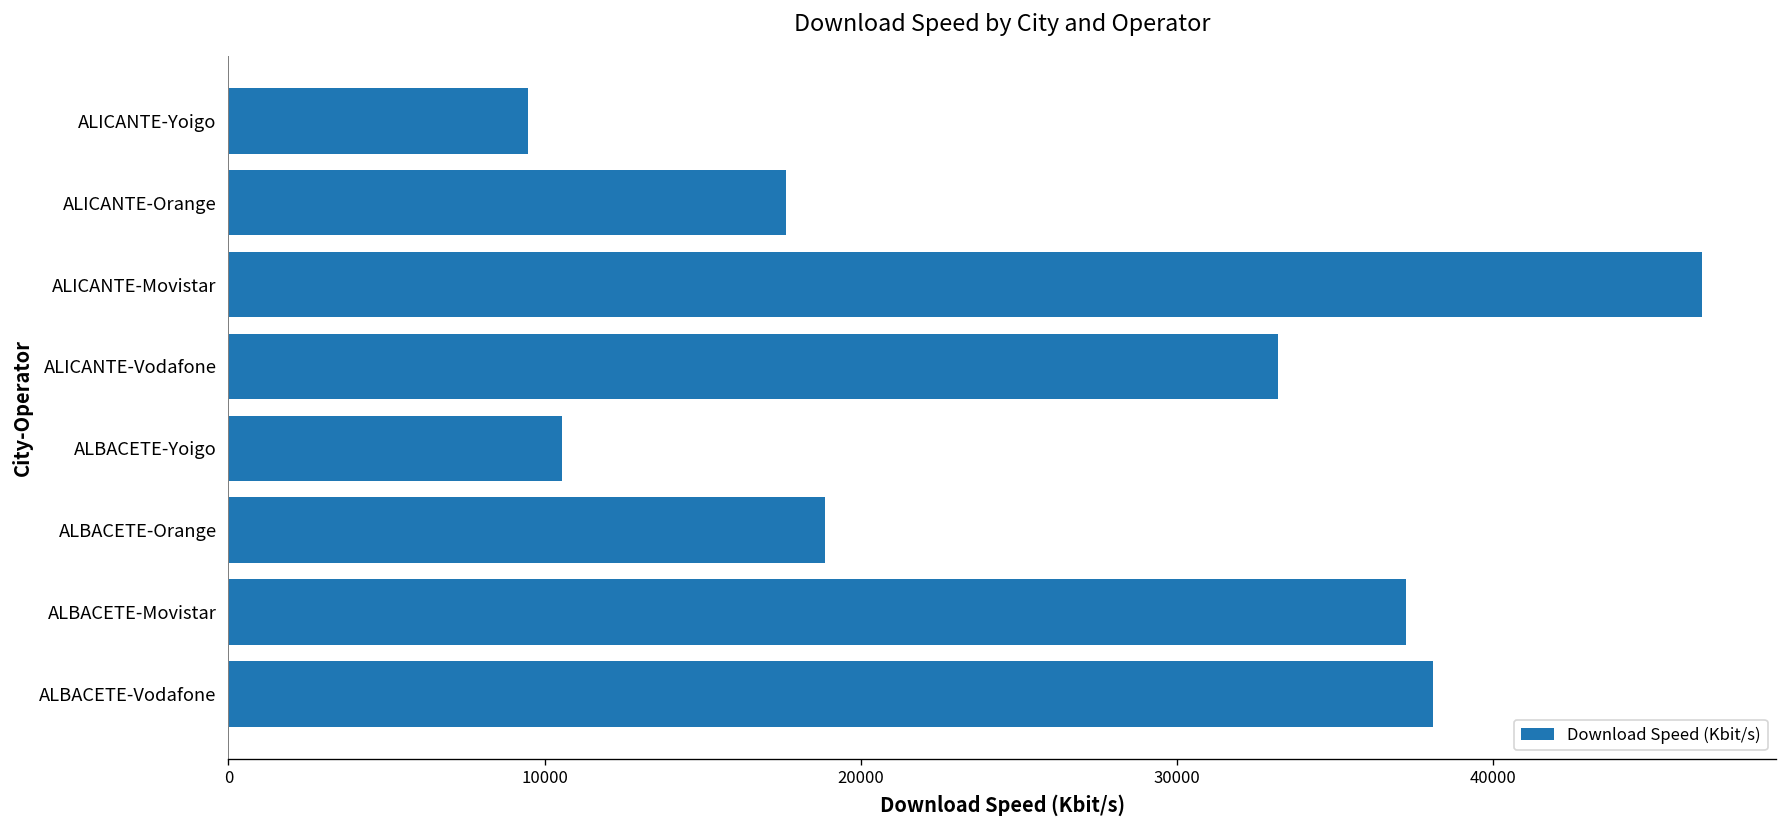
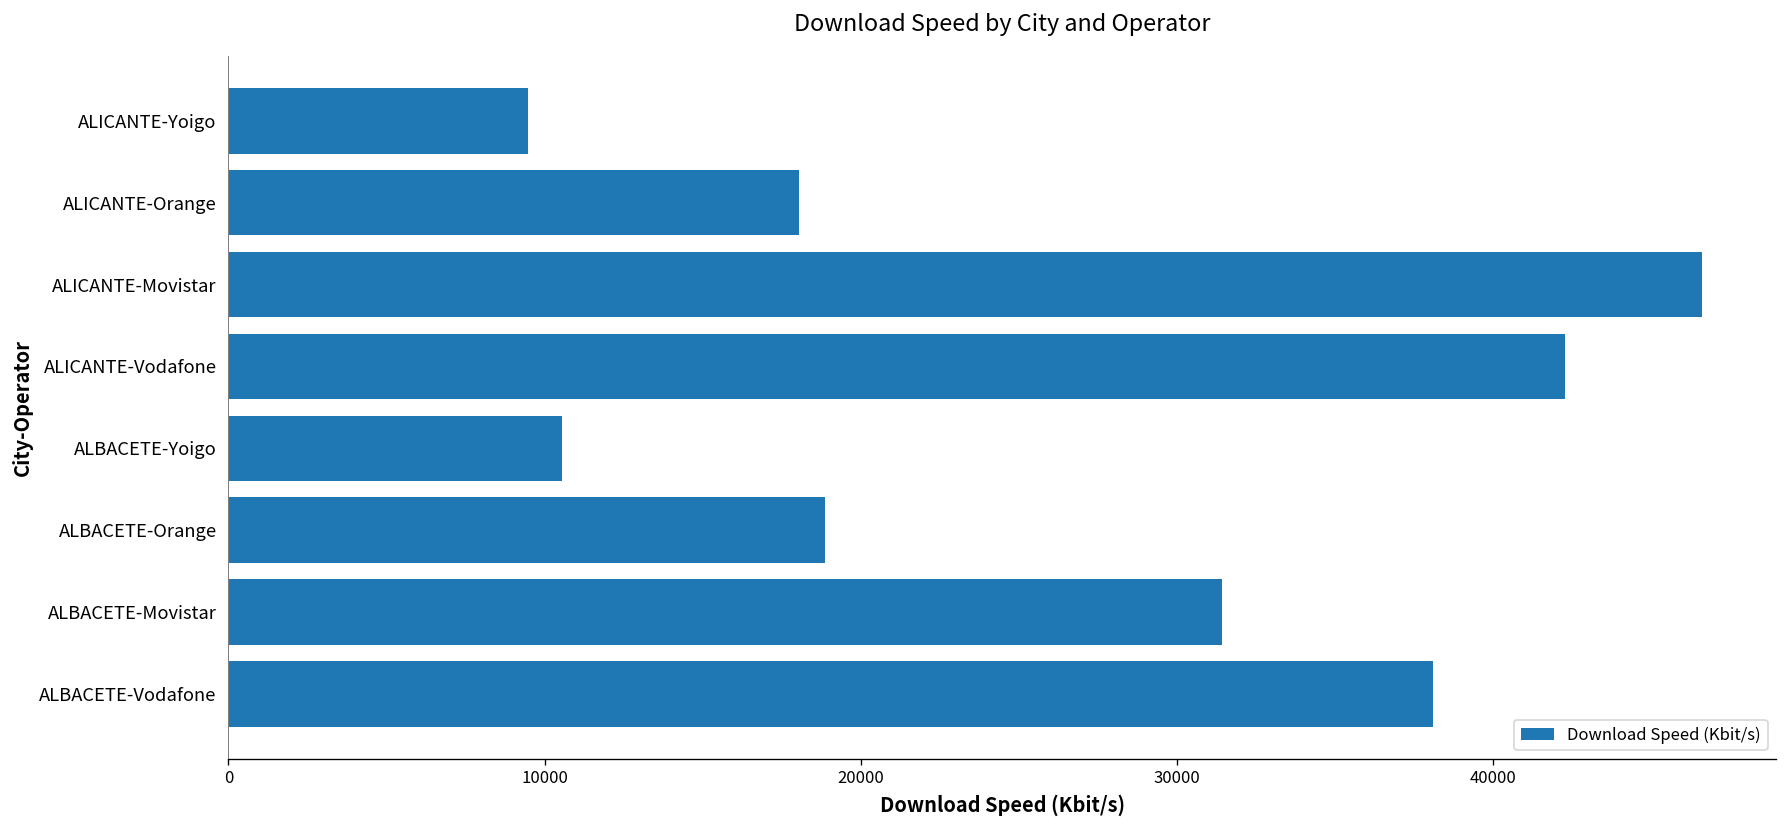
ALICANTE-Orange: 17600 -> 18000
ALICANTE-Vodafone: 33200 -> 42300
ALBACETE-Movistar: 37200 -> 31400
